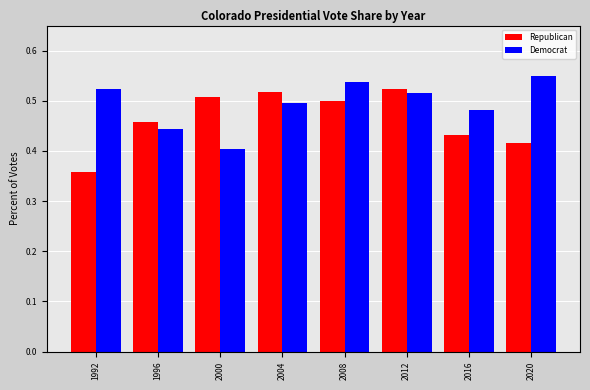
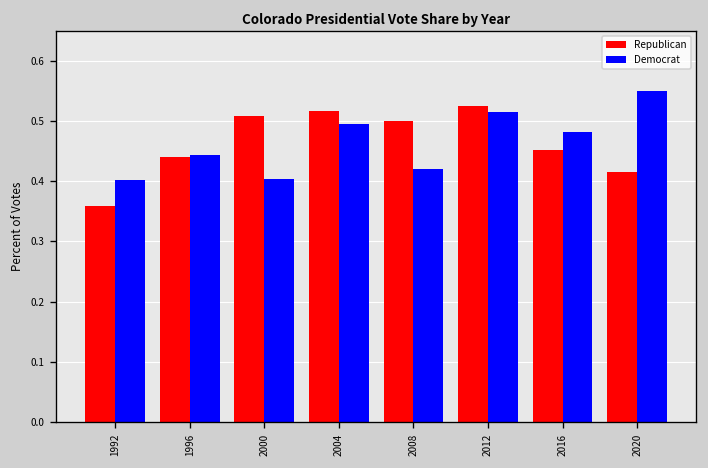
Democrat, 1992: 0.52 -> 0.40
Republican, 1996: 0.46 -> 0.44
Democrat, 2008: 0.54 -> 0.42
Republican, 2016: 0.43 -> 0.45
